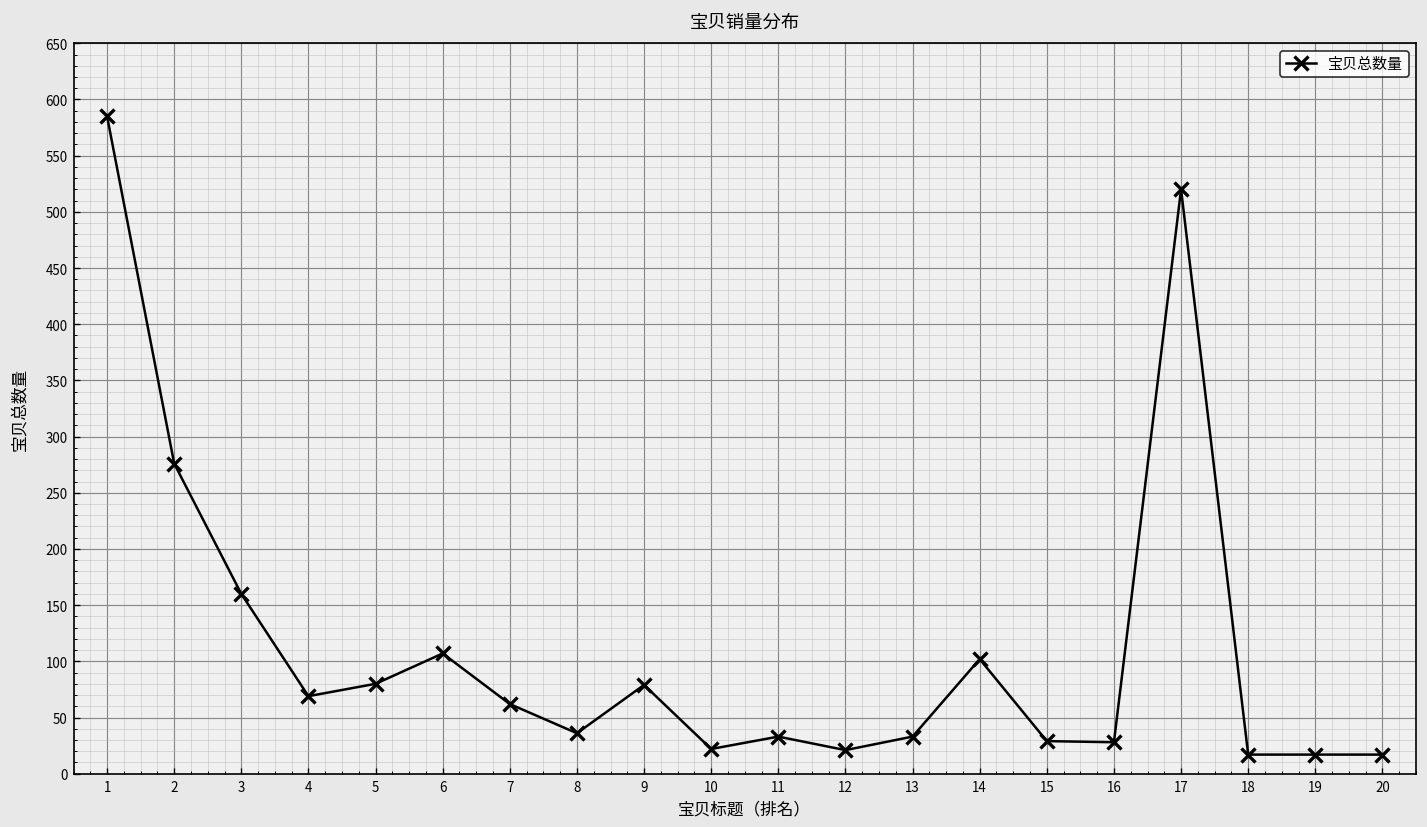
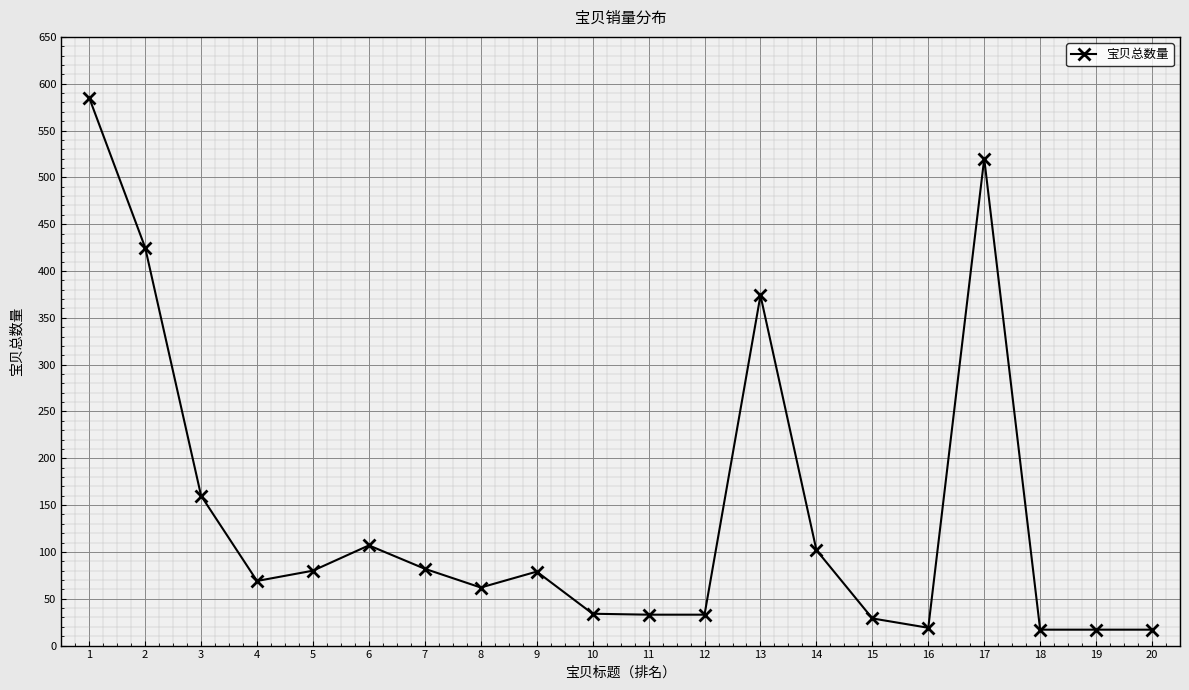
2: 280 -> 430
7: 60 -> 80
8: 40 -> 60
10: 20 -> 30
12: 20 -> 30
13: 30 -> 370
16: 30 -> 20
